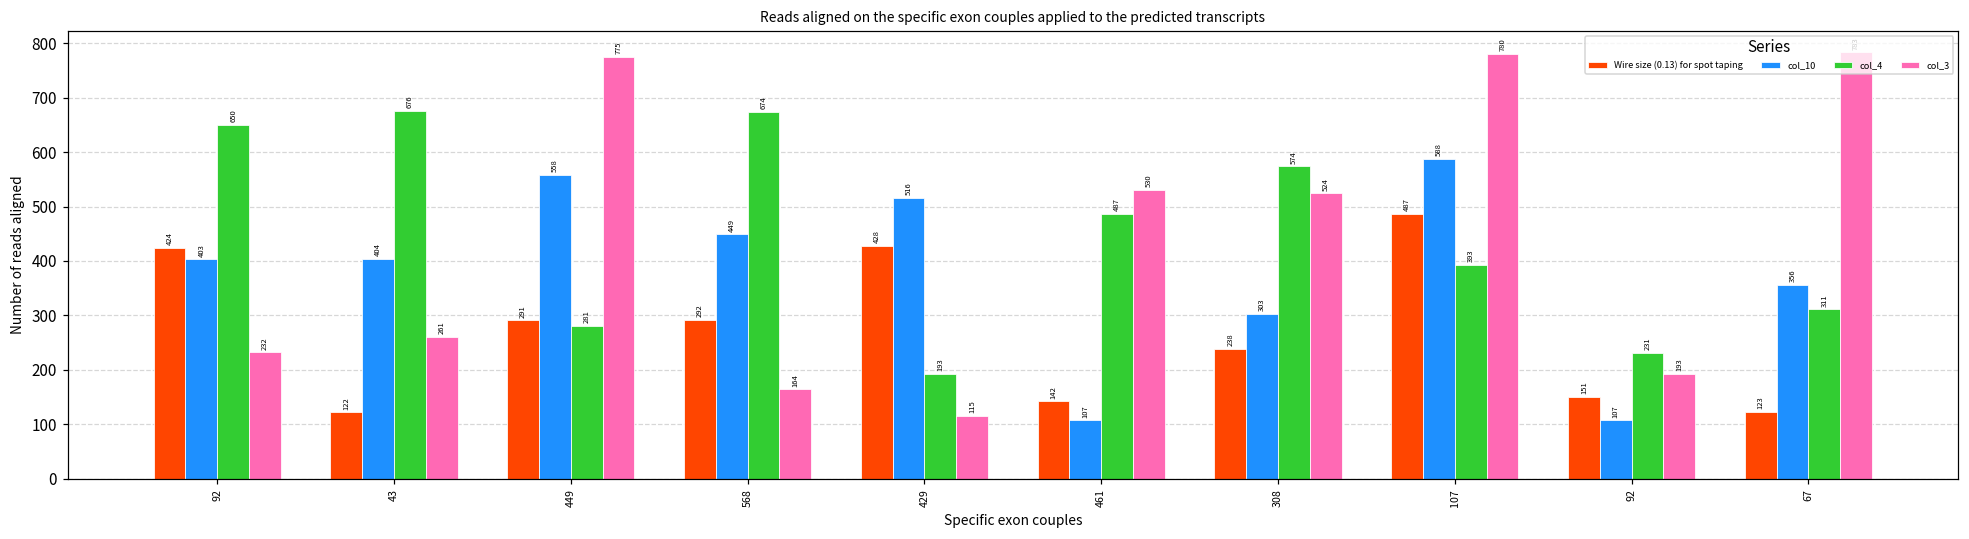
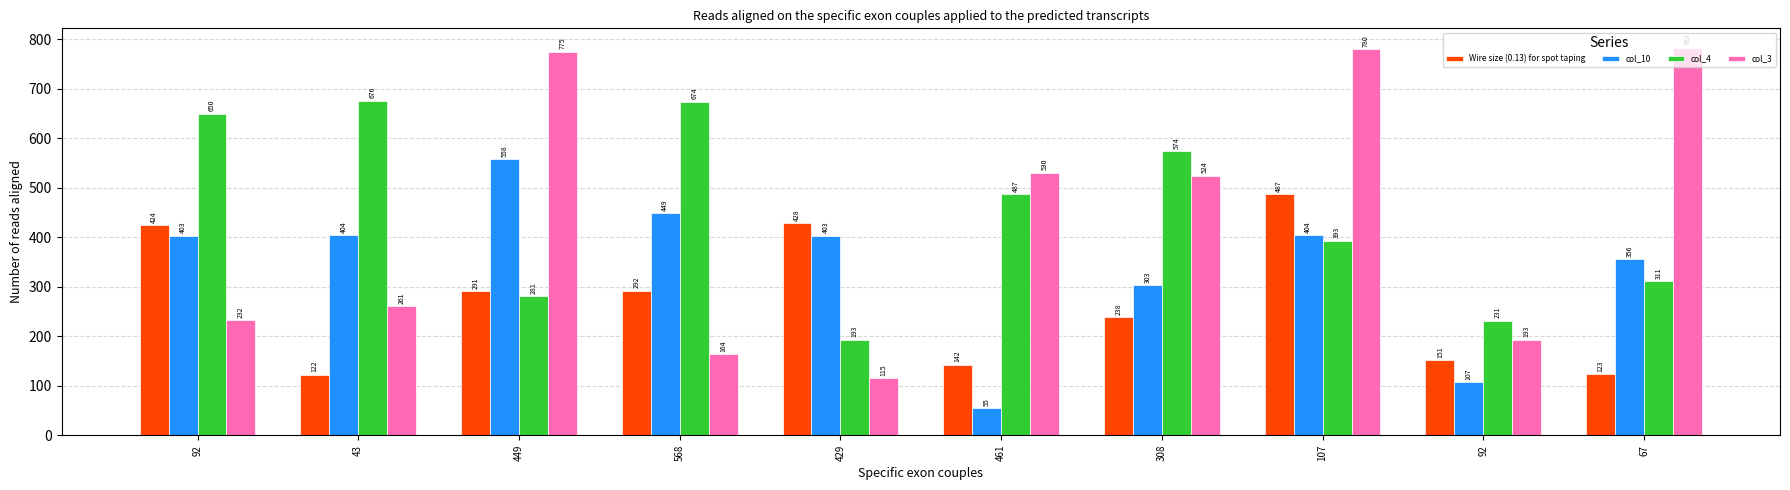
col_10, 429: 516 -> 403
col_10, 461: 107 -> 55
col_10, 107: 588 -> 404
